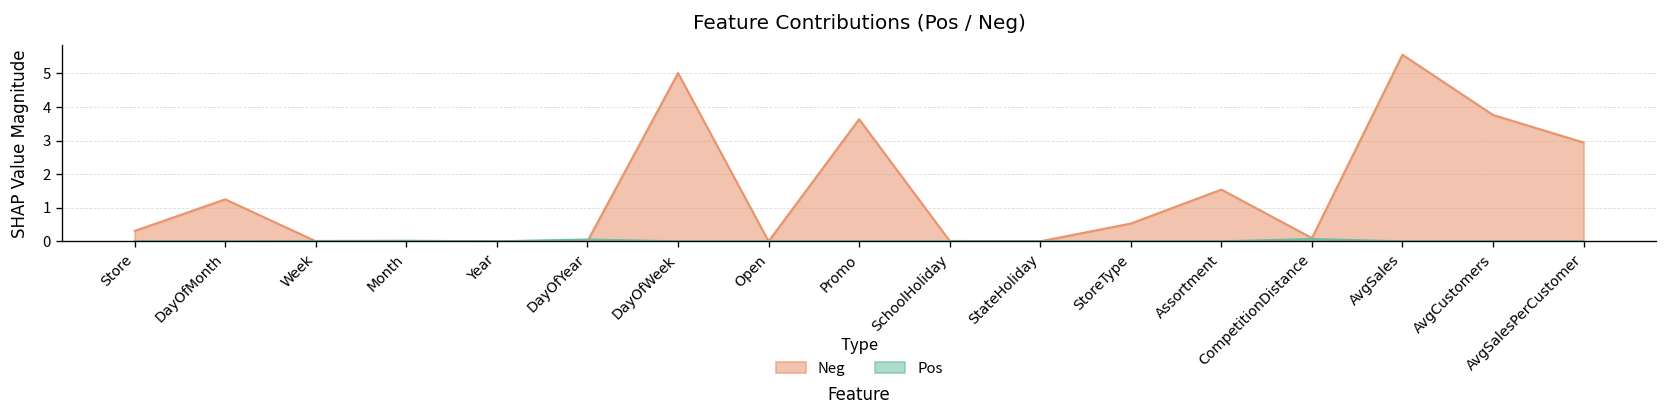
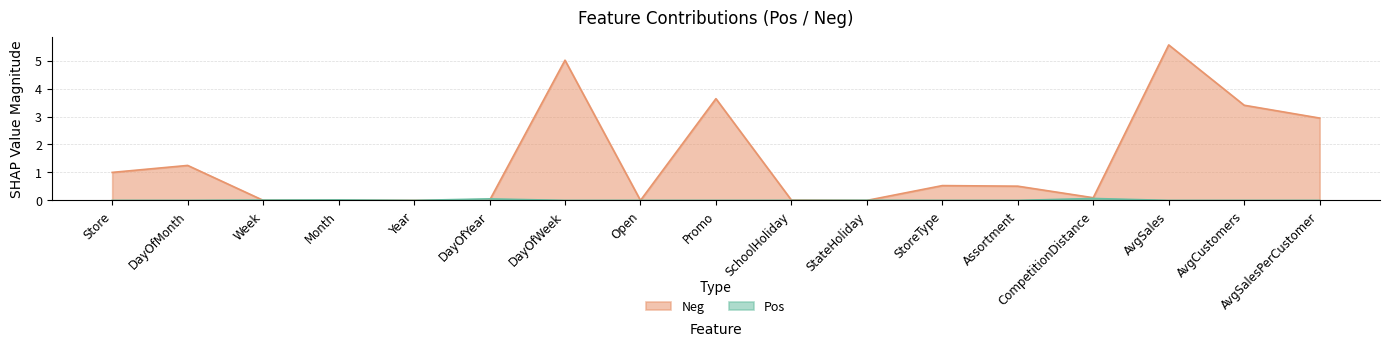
Neg, Store: 0.3 -> 1.0
Neg, Assortment: 1.5 -> 0.5
Neg, AvgCustomers: 3.8 -> 3.4
